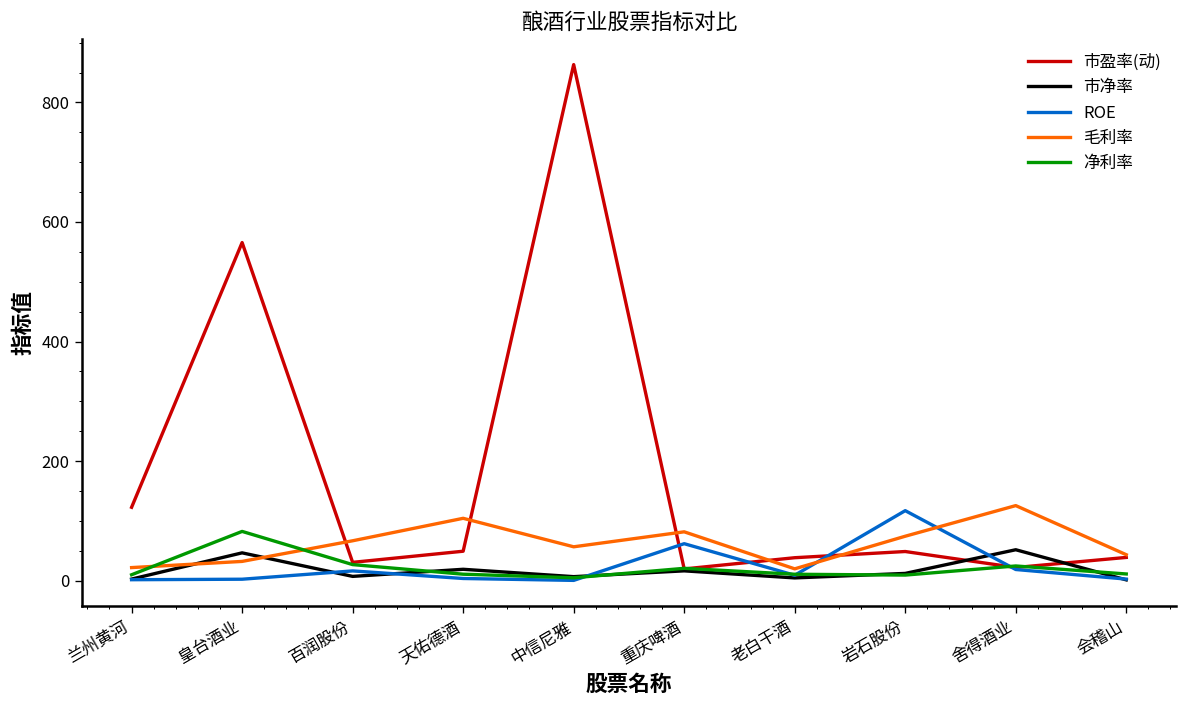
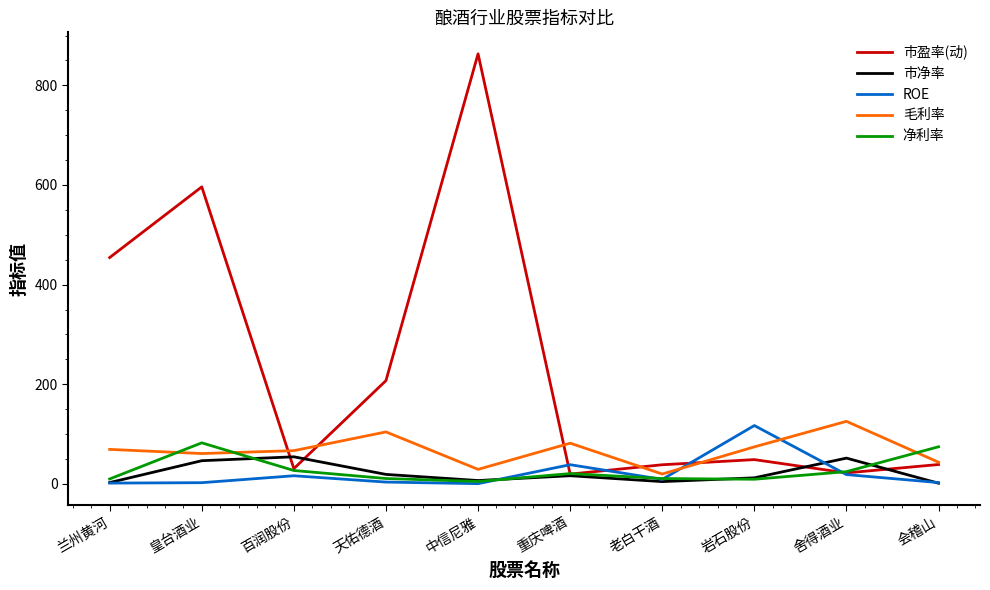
市盈率(动), 兰州黄河: 120 -> 450
毛利率, 兰州黄河: 20 -> 70
市盈率(动), 皇台酒业: 570 -> 600
毛利率, 皇台酒业: 30 -> 60
市净率, 百润股份: 10 -> 50
市盈率(动), 天佑德酒: 50 -> 210
毛利率, 中信尼雅: 60 -> 30
ROE, 重庆啤酒: 60 -> 40
净利率, 会稽山: 10 -> 70
